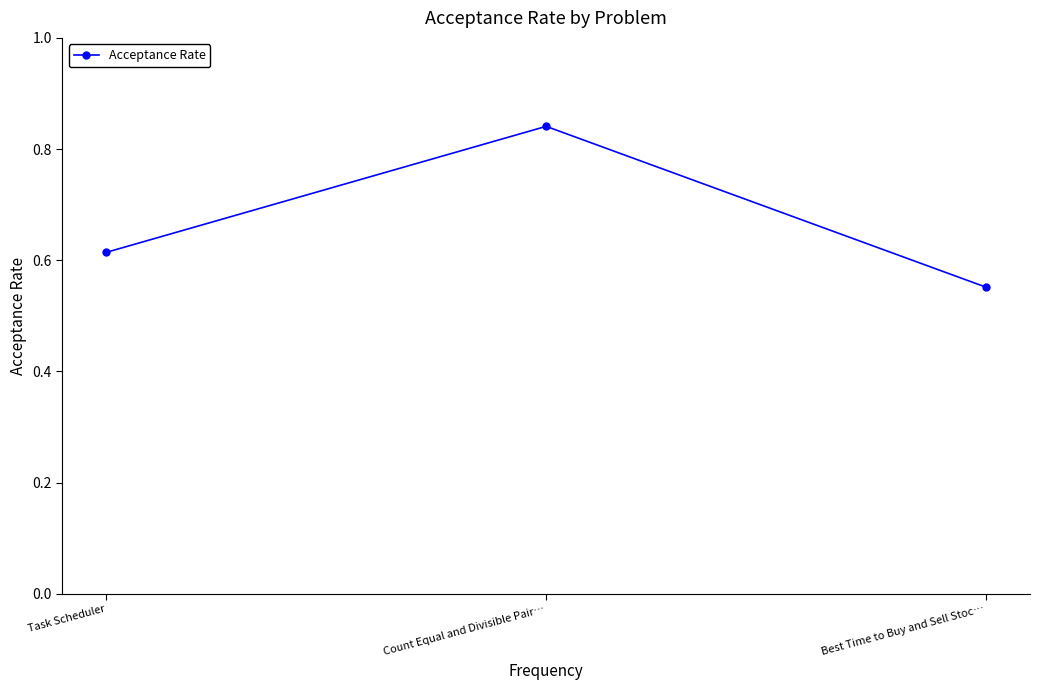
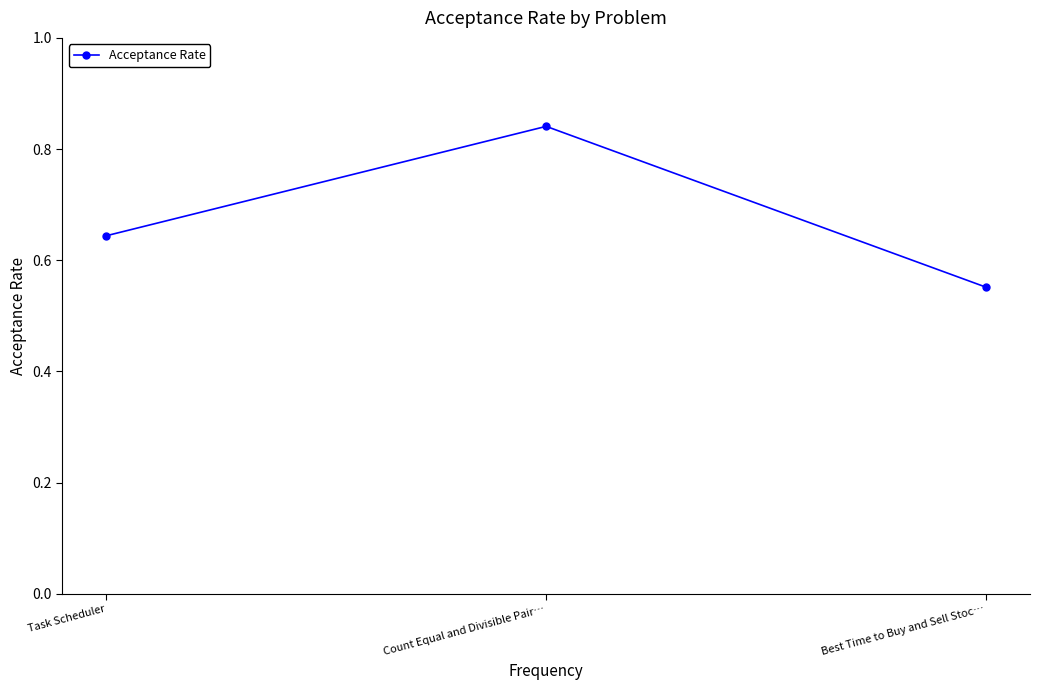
Task Scheduler: 0.61 -> 0.64
